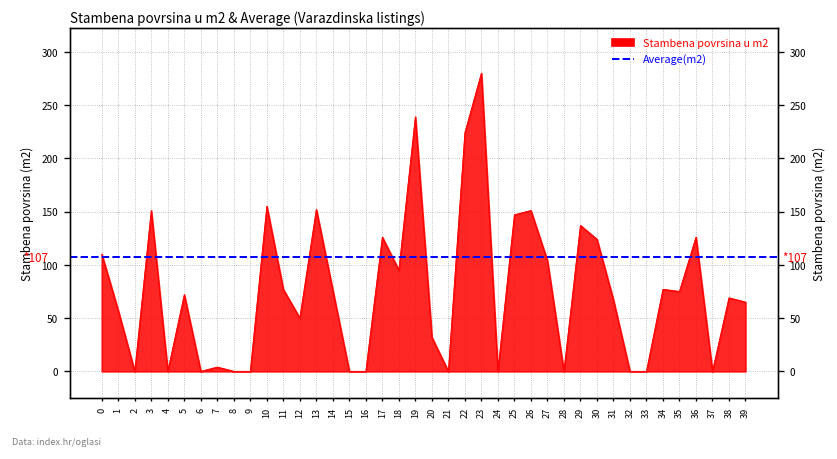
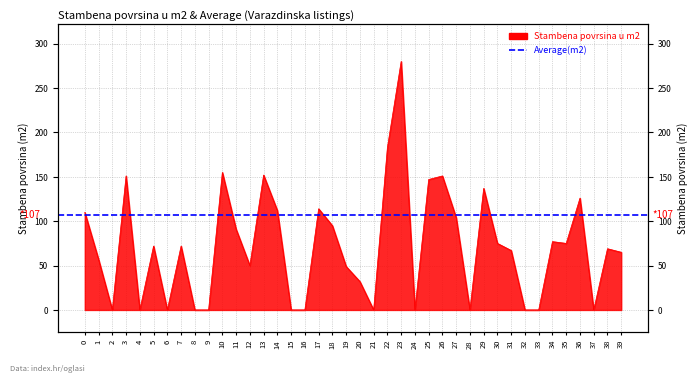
7: 0 -> 70
11: 80 -> 90
14: 80 -> 110
17: 130 -> 110
19: 240 -> 50
22: 220 -> 180
30: 120 -> 80
